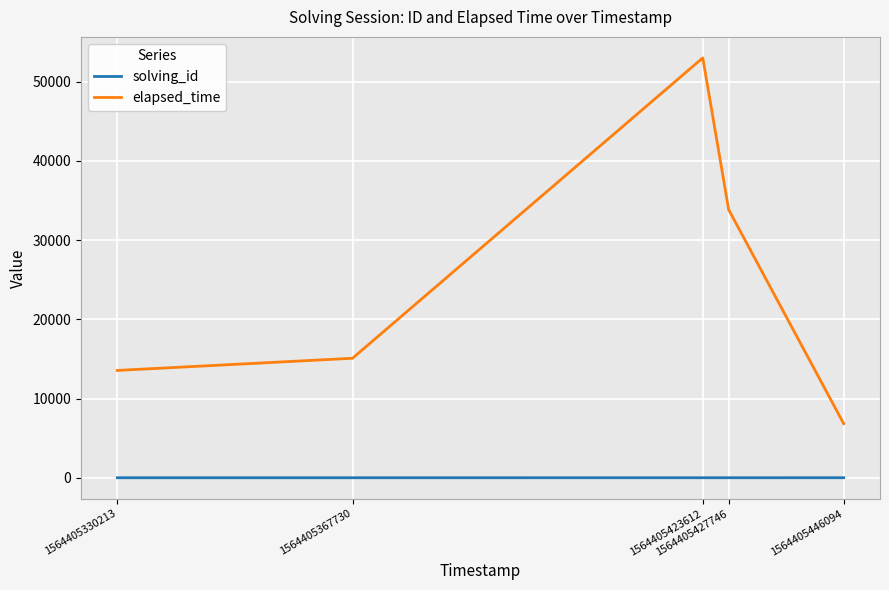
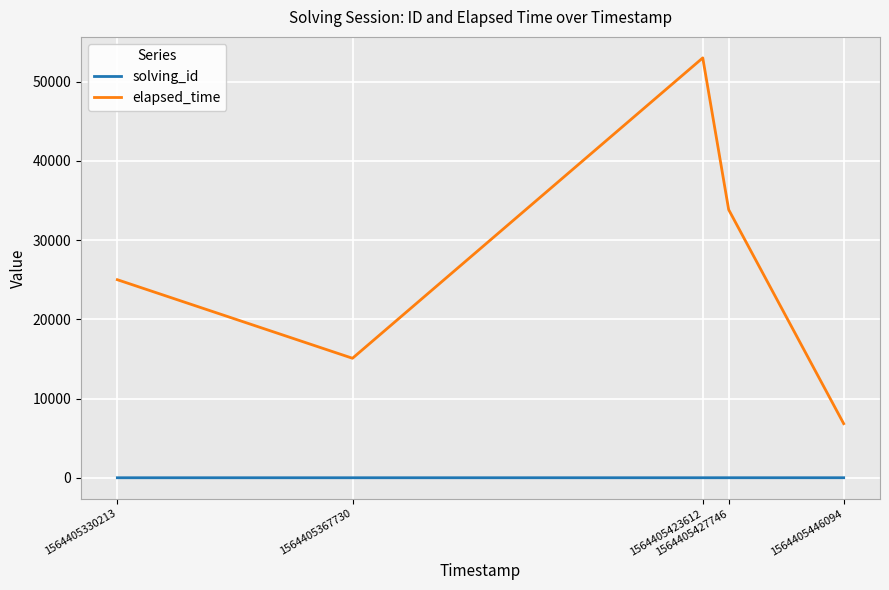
elapsed_time, 1564405330213: 14000 -> 25000
